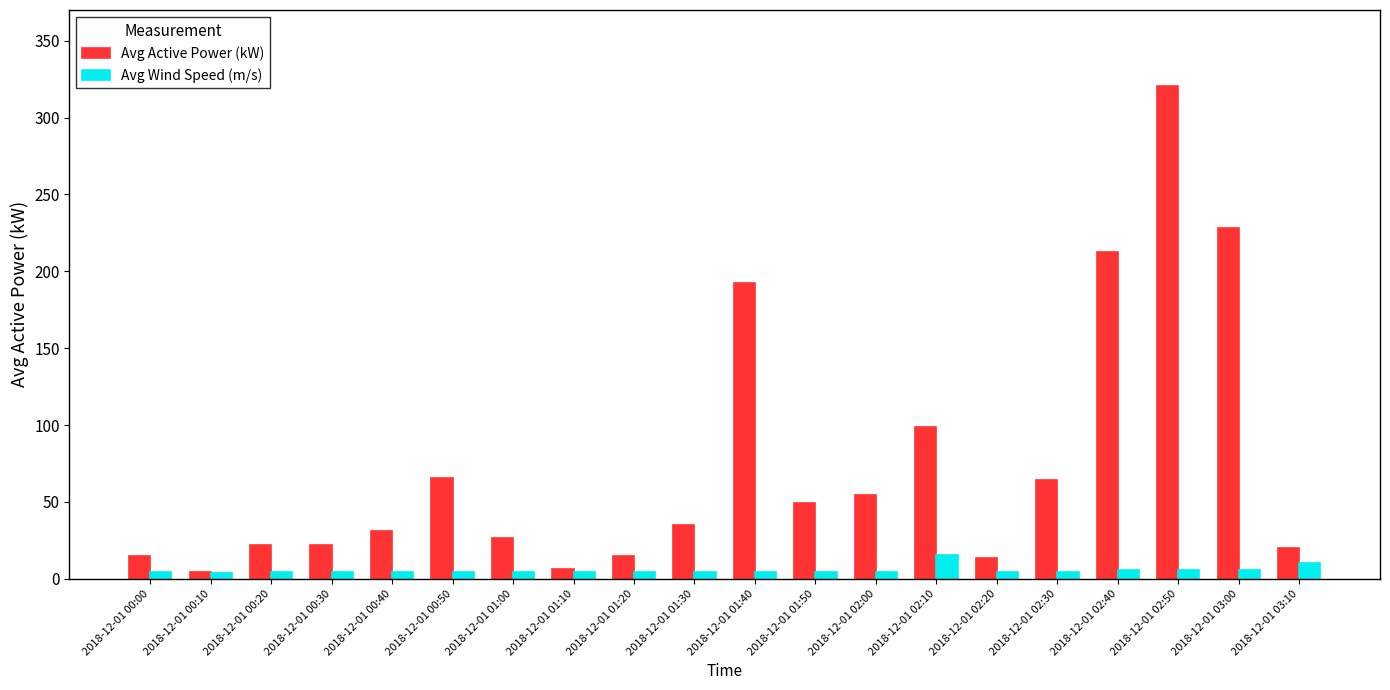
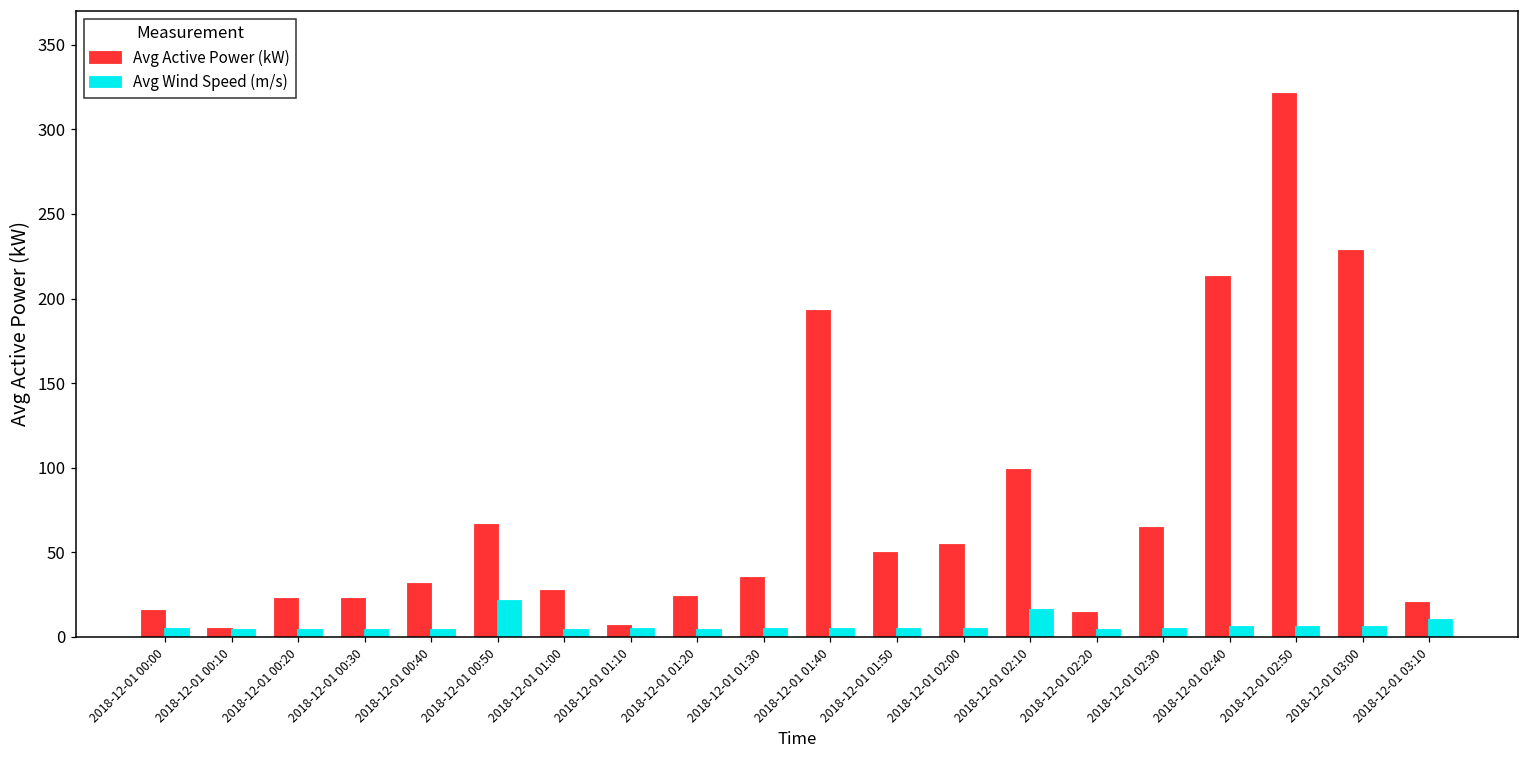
Avg Wind Speed (m/s), 2018-12-01 00:50: 5 -> 21
Avg Active Power (kW), 2018-12-01 01:20: 15 -> 24
